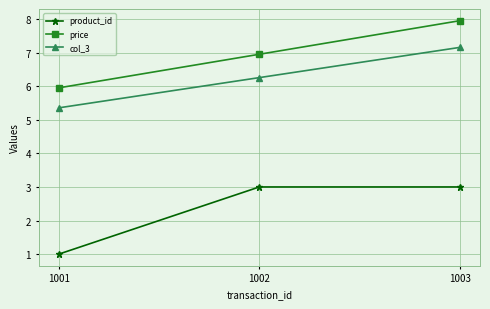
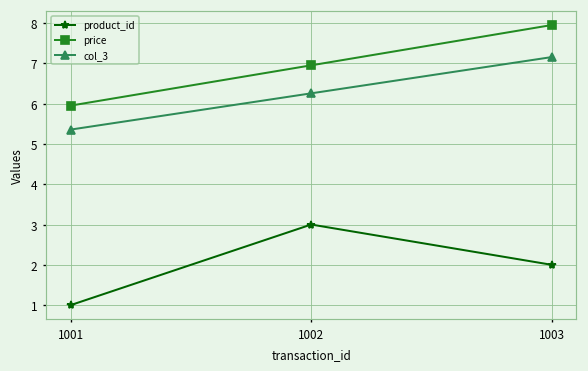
product_id, 1003: 3 -> 2
